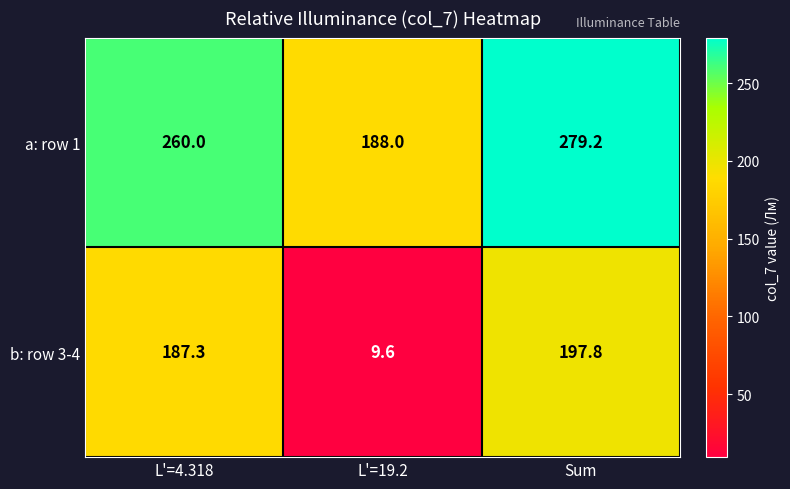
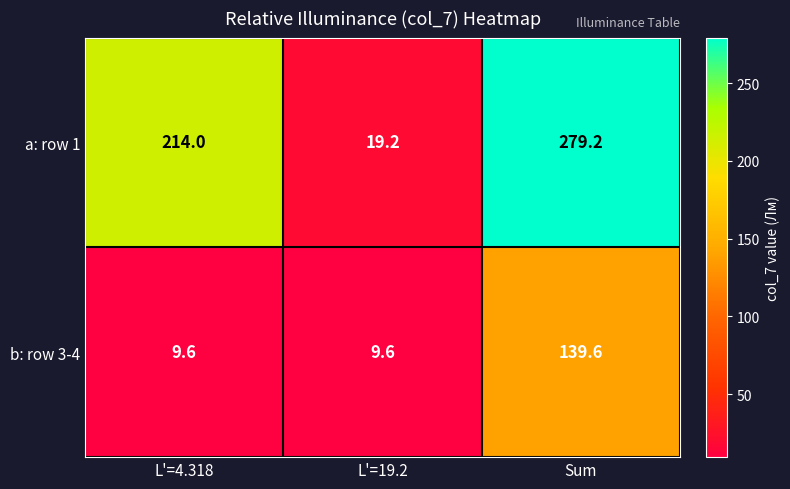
a: row 1, L'=4.318: 260.0 -> 214.0
a: row 1, L'=19.2: 188.0 -> 19.2
b: row 3-4, L'=4.318: 187.3 -> 9.6
b: row 3-4, Sum: 197.8 -> 139.6
